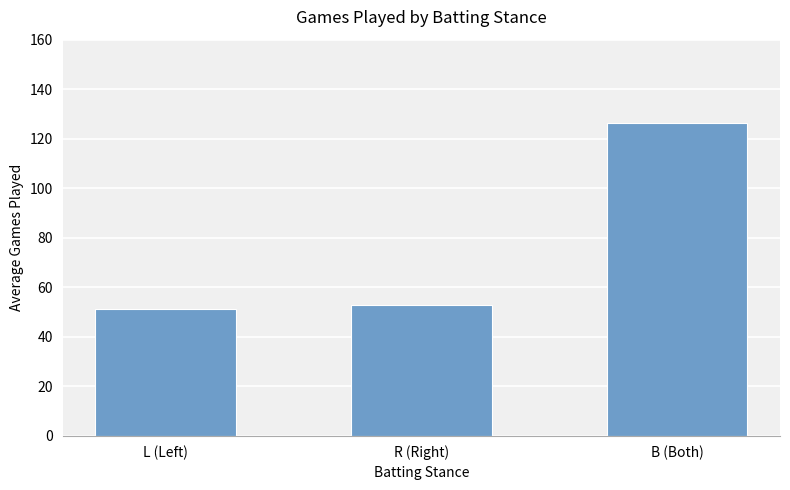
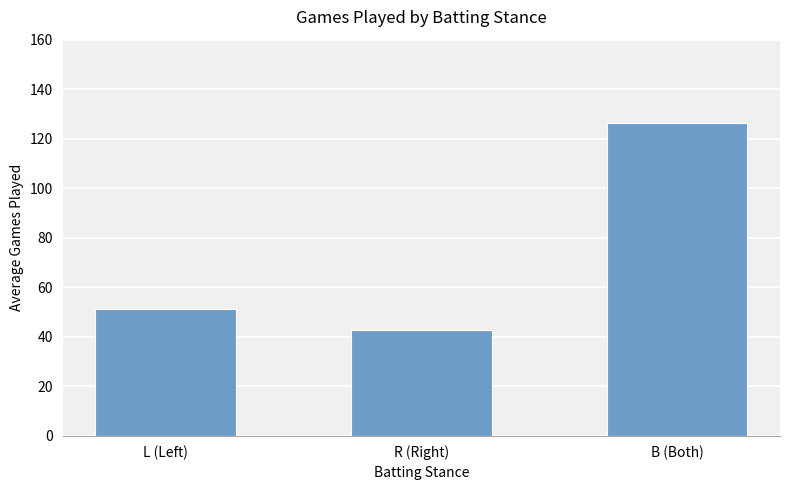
R (Right): 53 -> 43
